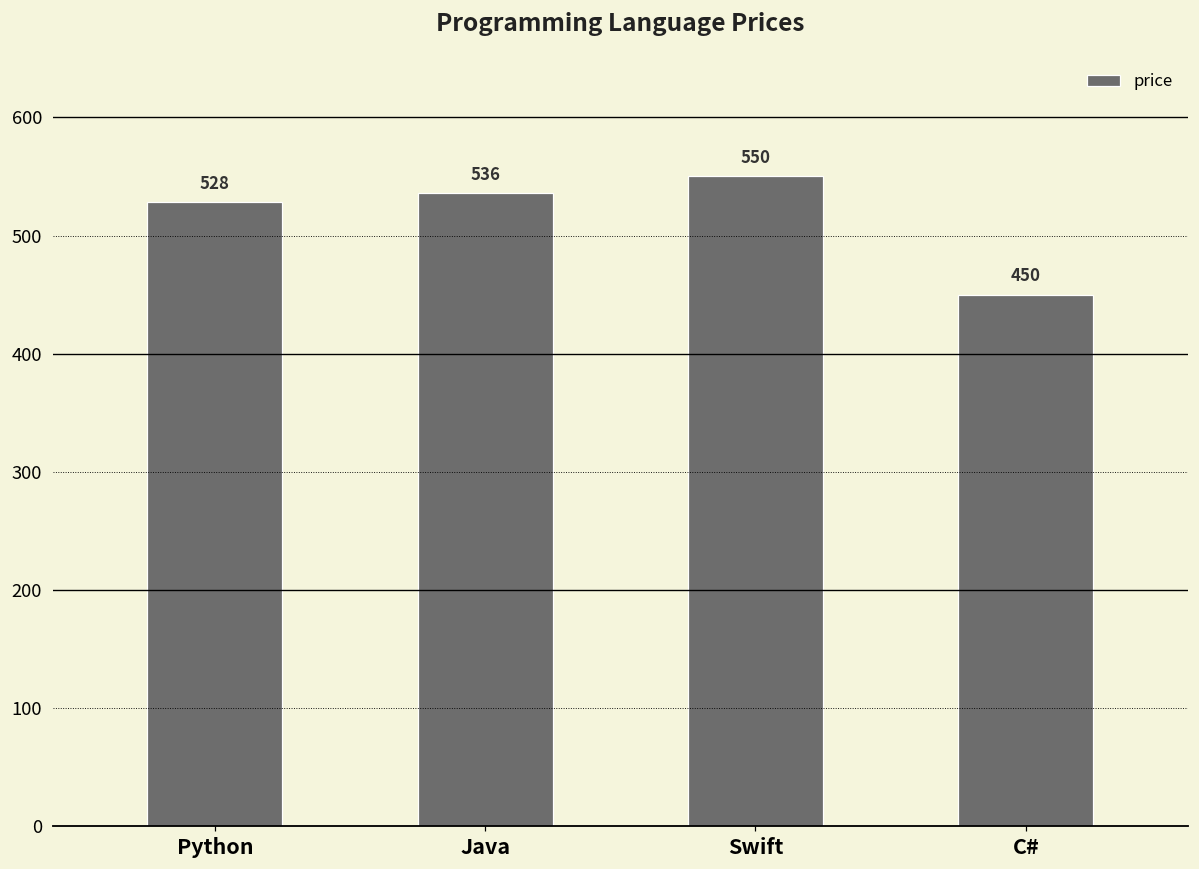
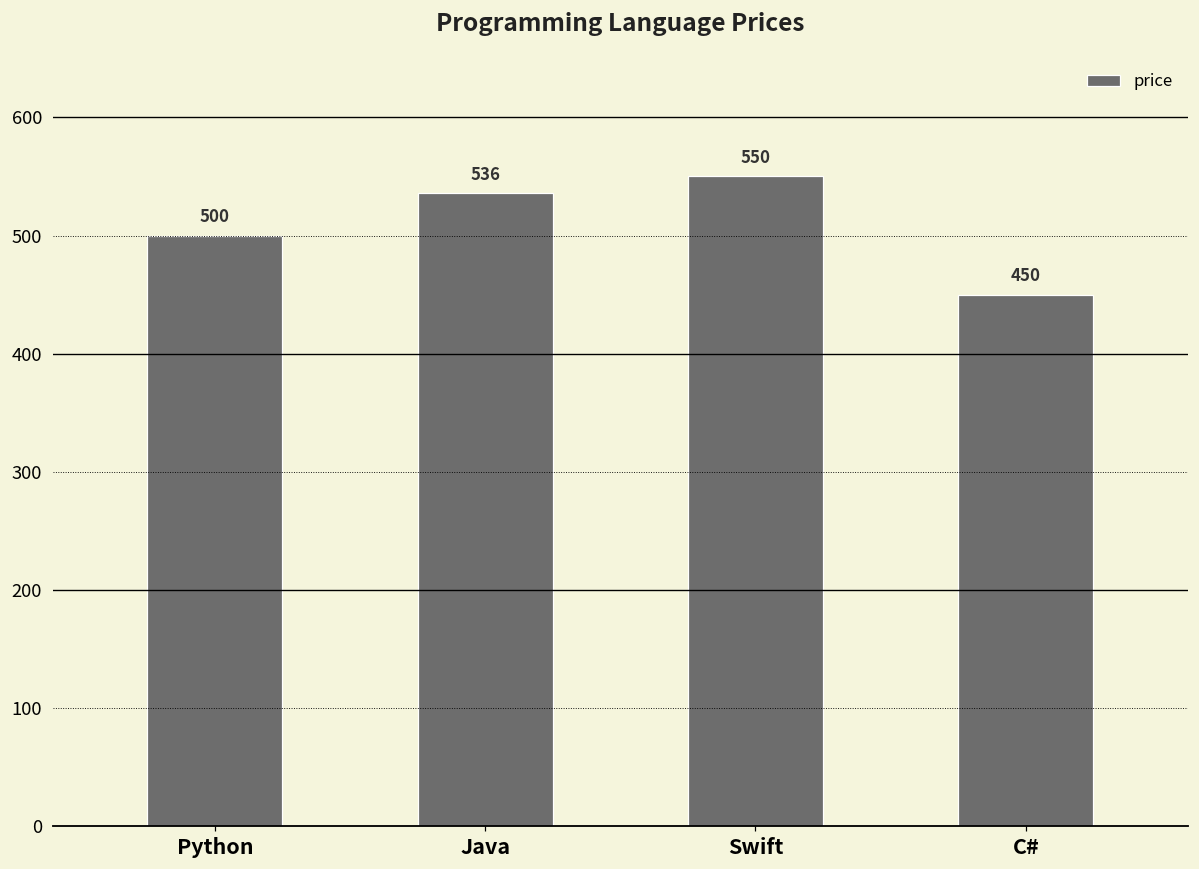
Python: 528 -> 500
